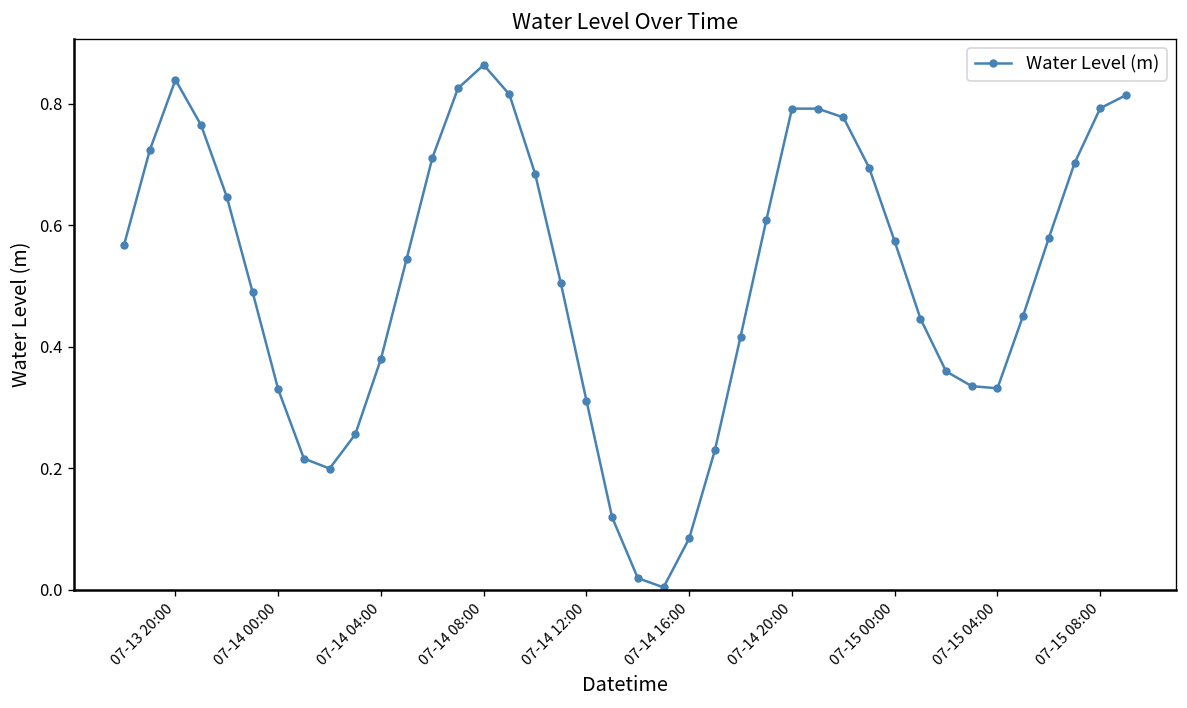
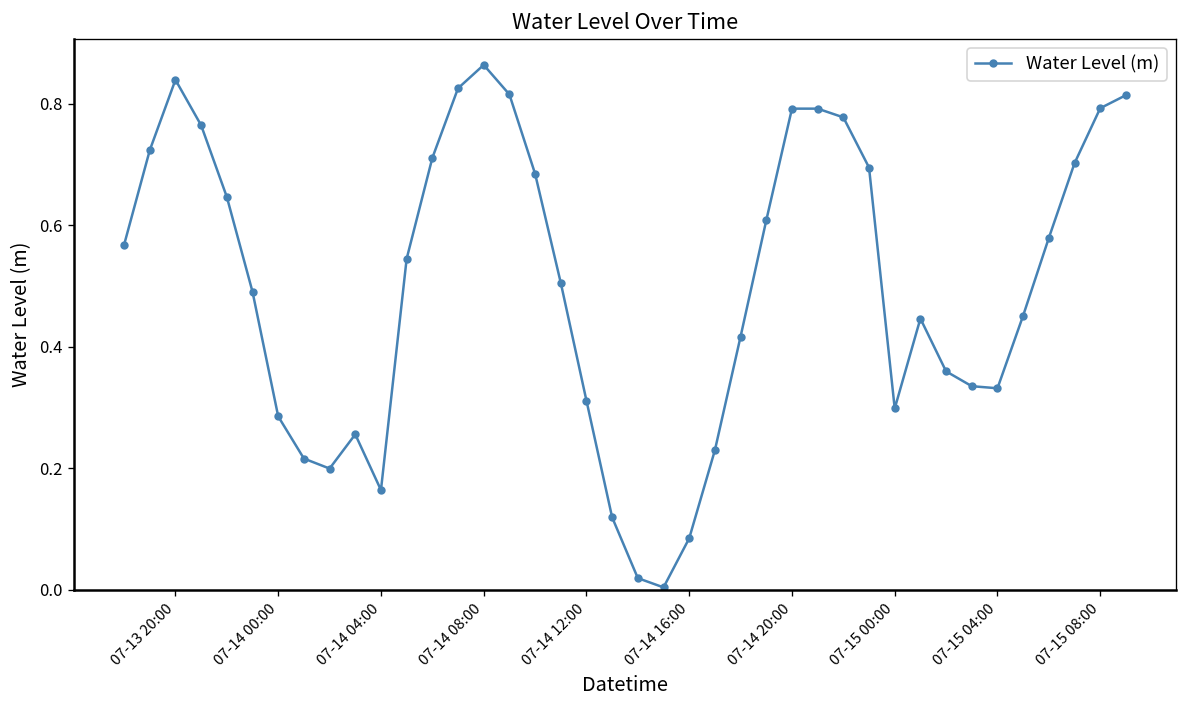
07-14 00:00: 0.33 -> 0.29
07-14 04:00: 0.38 -> 0.16
07-15 00:00: 0.57 -> 0.30
